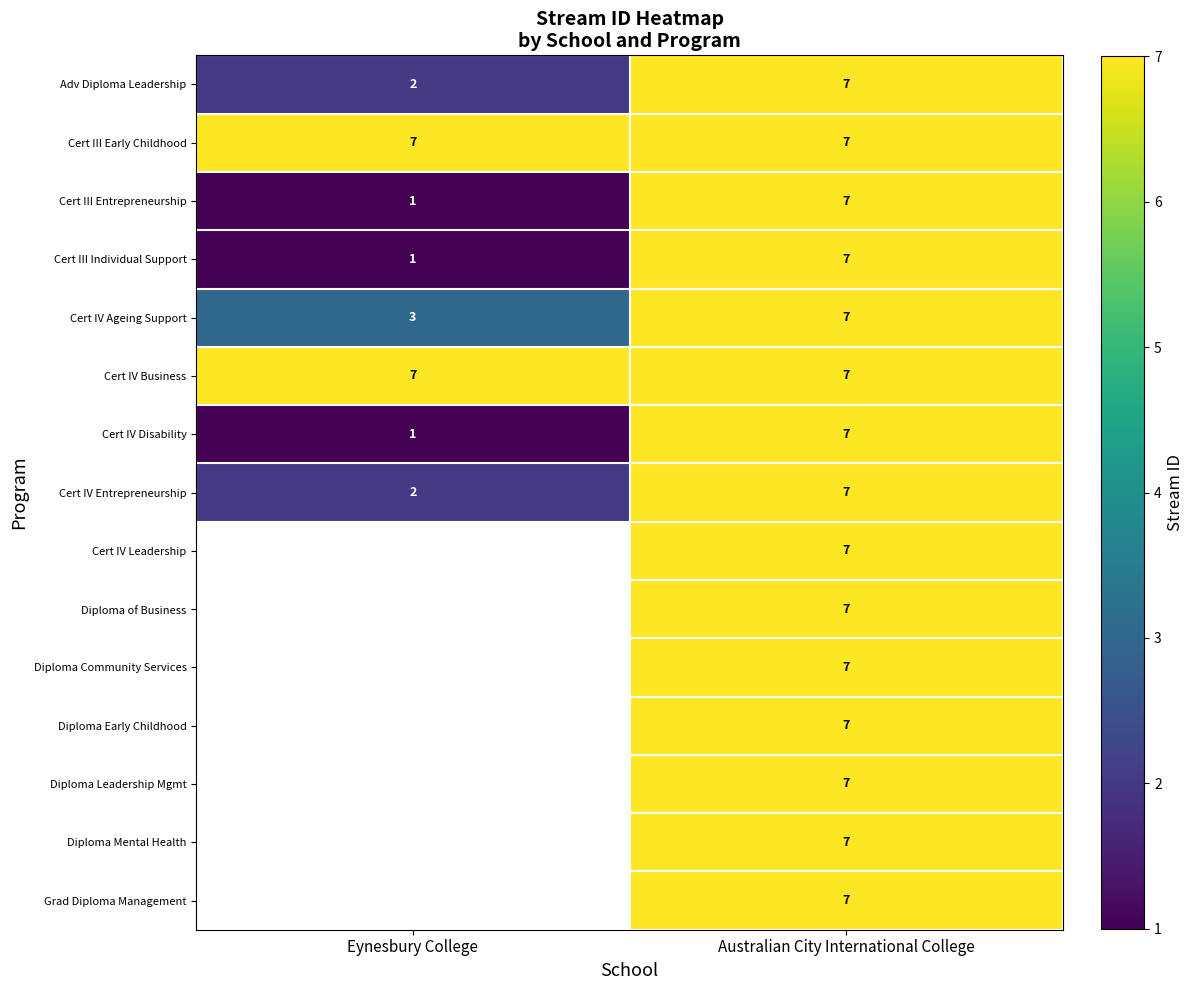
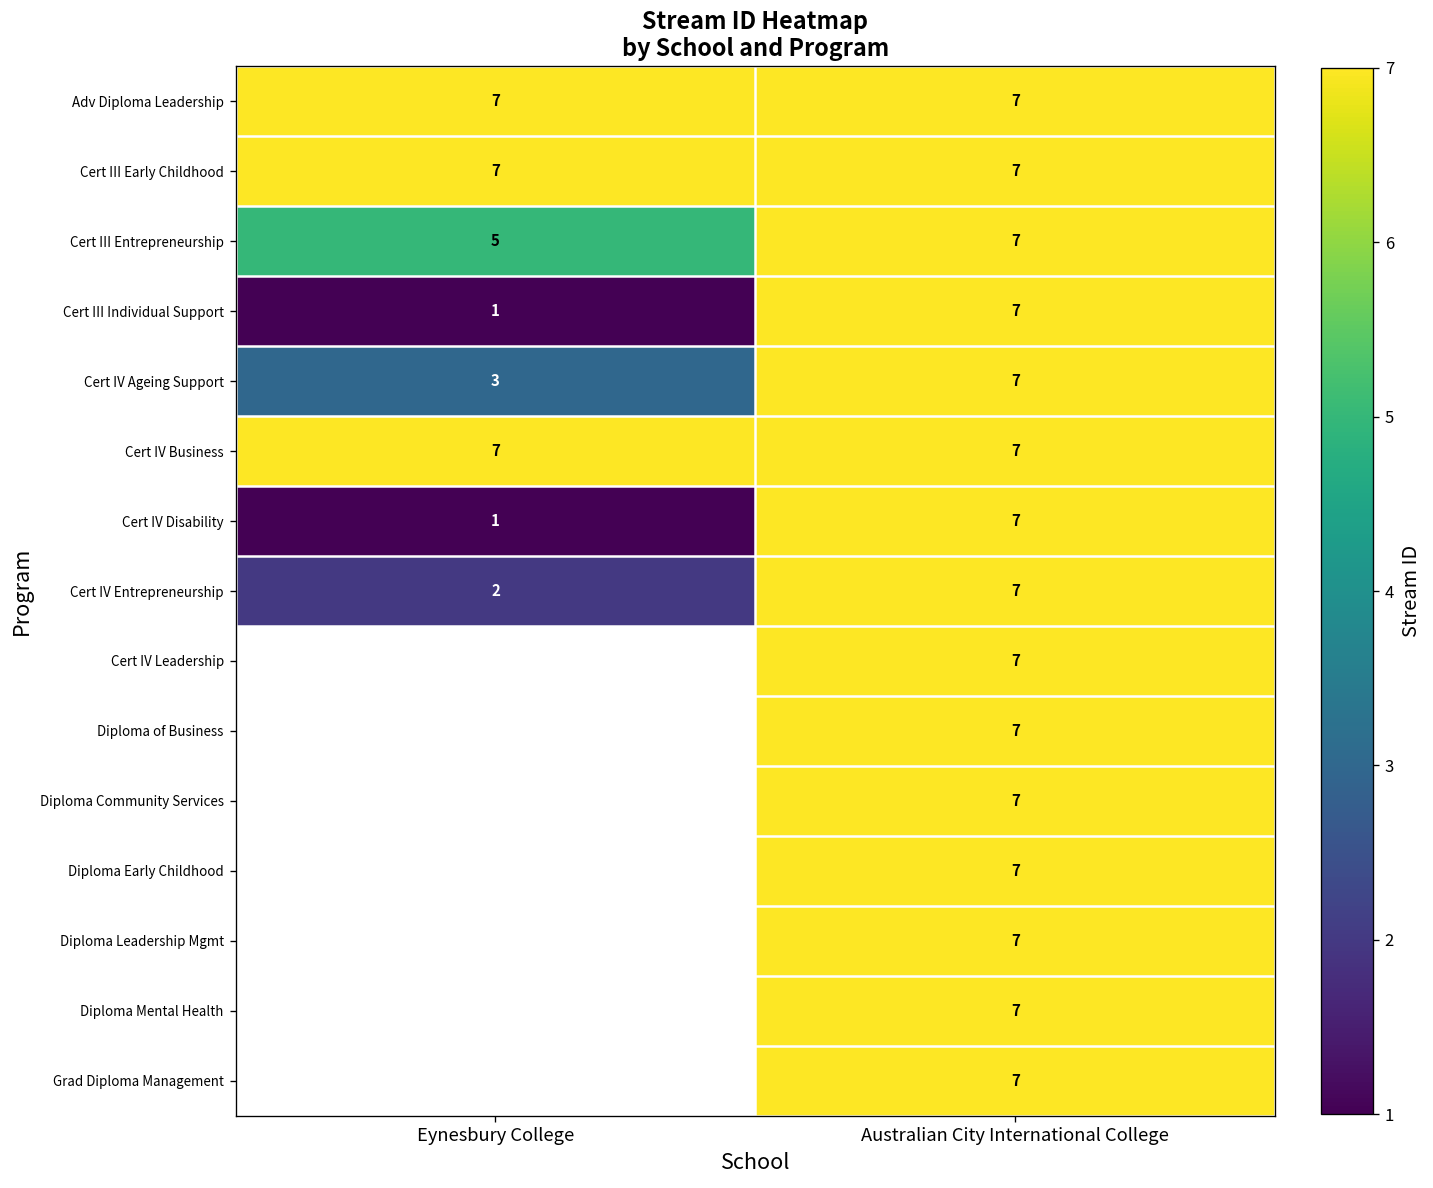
Adv Diploma Leadership, Eynesbury College: 2 -> 7
Cert III Entrepreneurship, Eynesbury College: 1 -> 5
